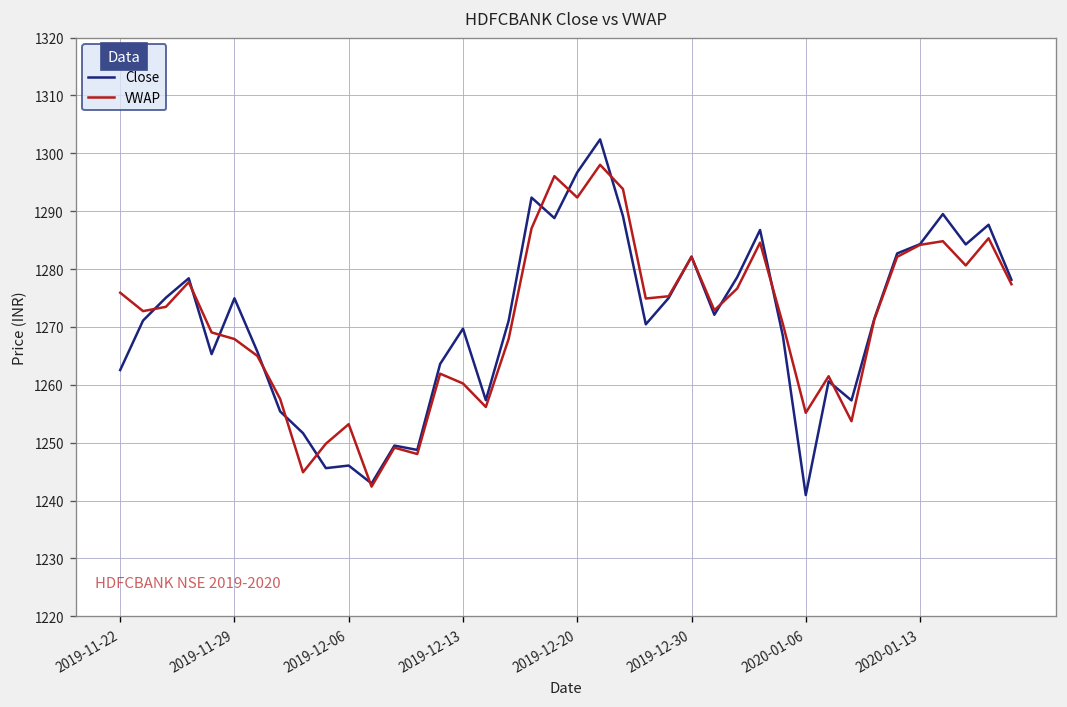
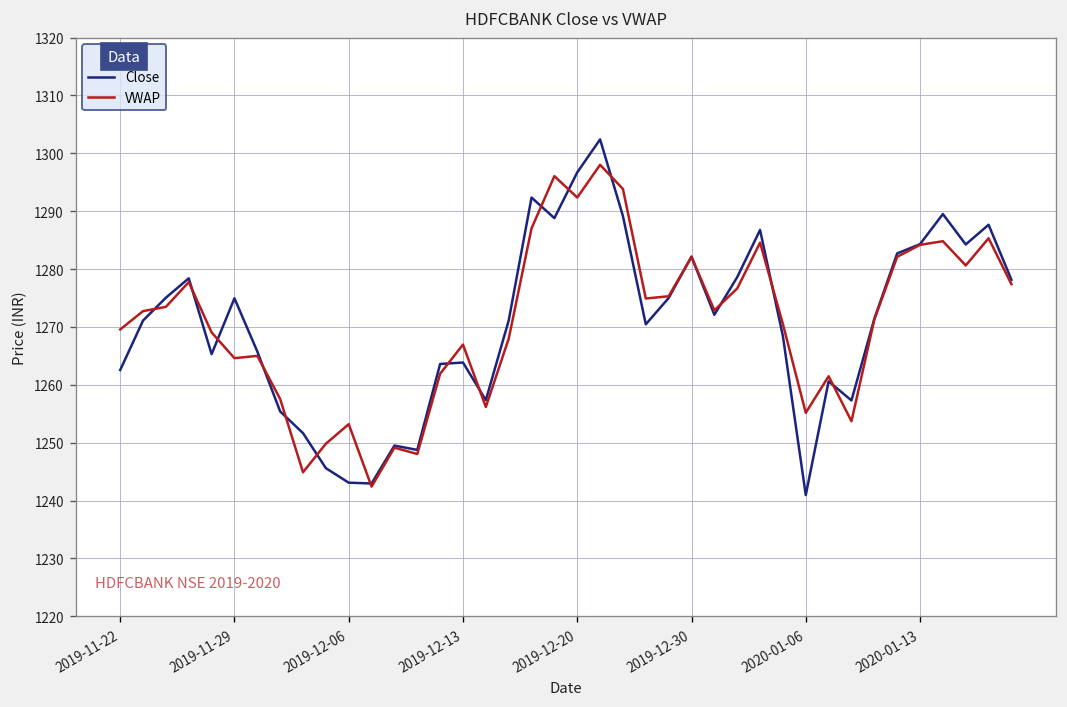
VWAP, 2019-11-22: 1276 -> 1270
VWAP, 2019-11-29: 1268 -> 1265
Close, 2019-12-06: 1246 -> 1243
Close, 2019-12-13: 1270 -> 1264
VWAP, 2019-12-13: 1260 -> 1267
